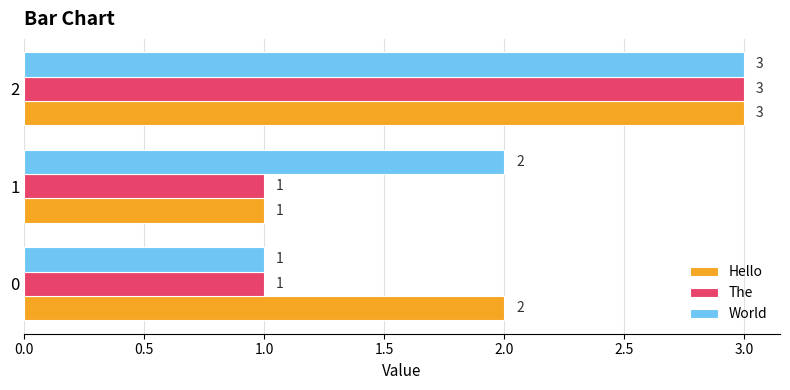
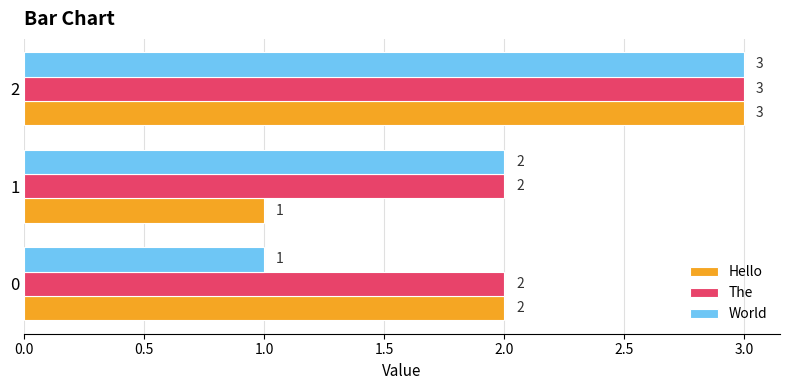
The, 1: 1 -> 2
The, 0: 1 -> 2
